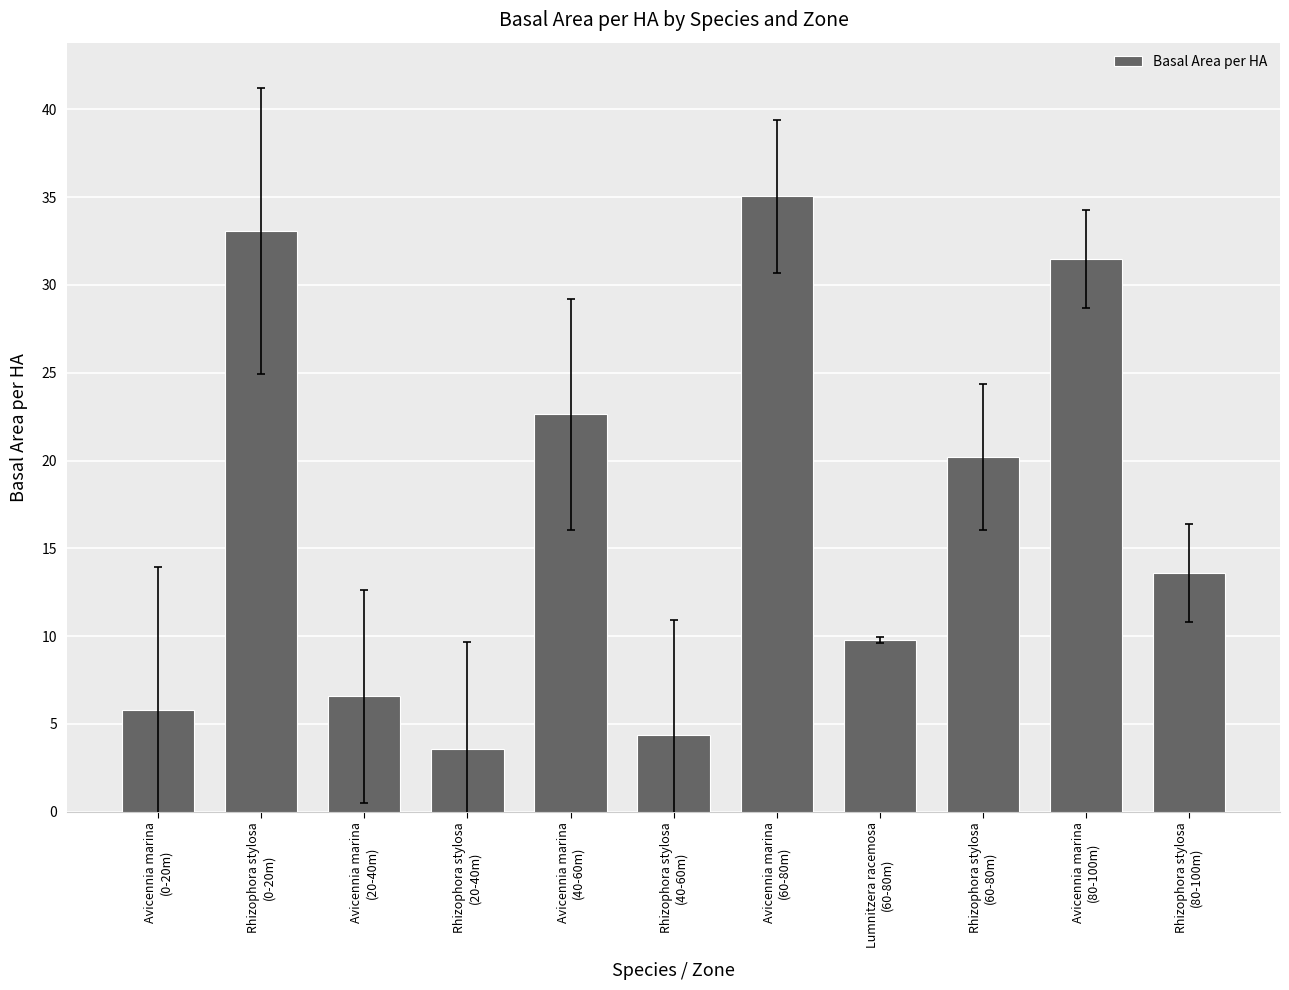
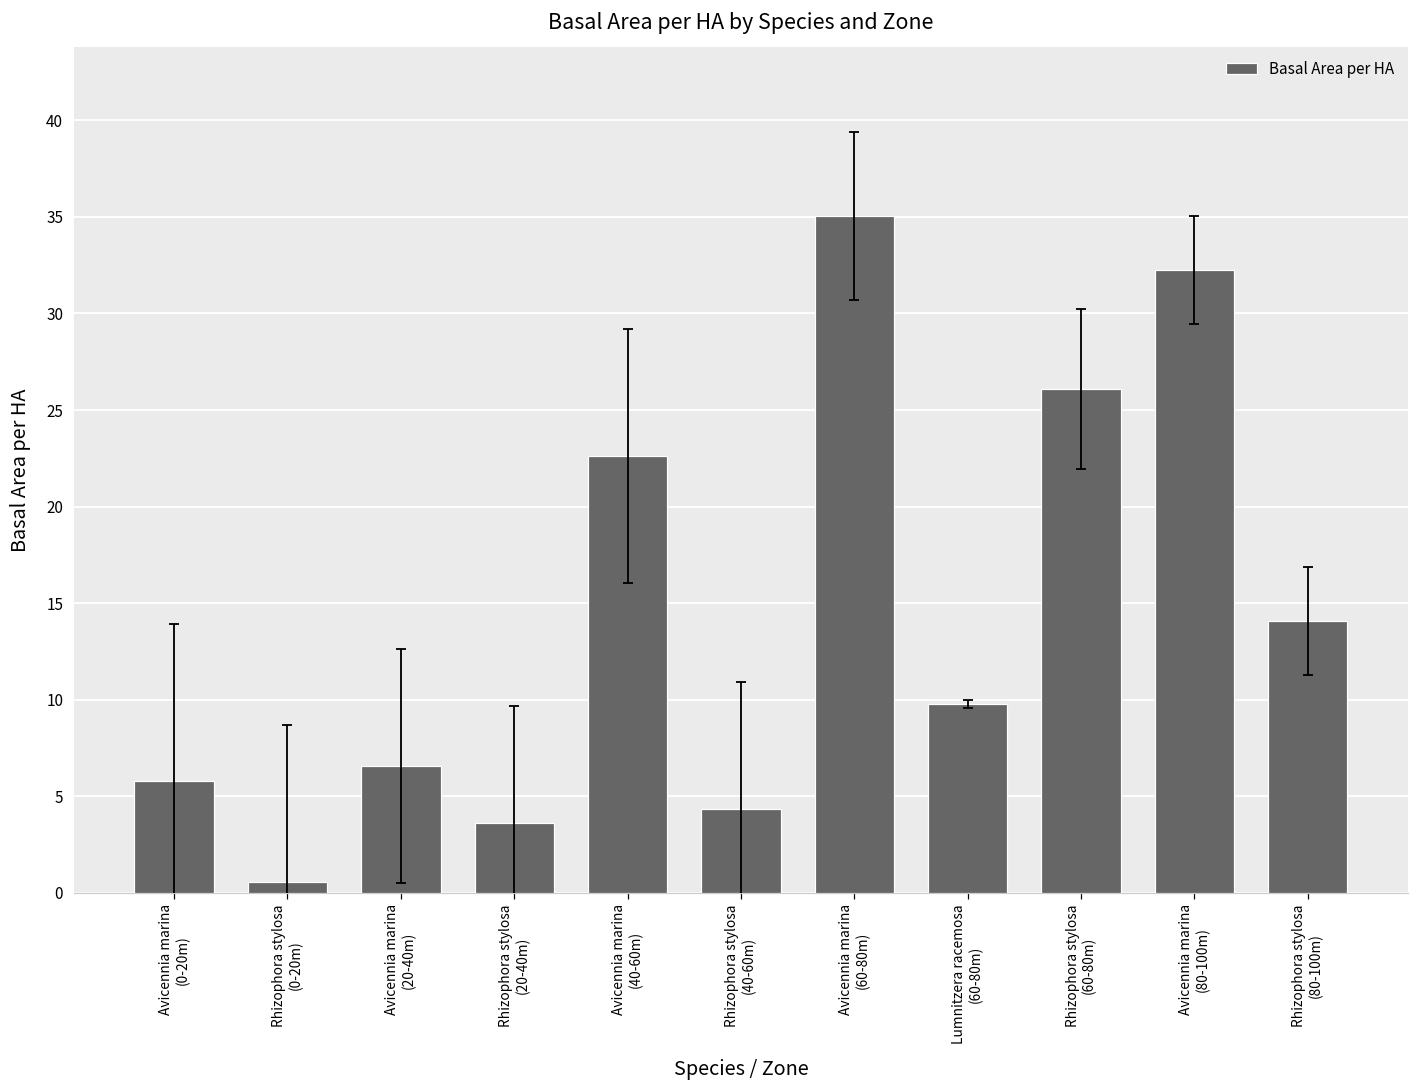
Basal Area per HA, Rhizophora stylosa (0-20m): 33.1 -> 0.5
Basal Area per HA, Rhizophora stylosa (60-80m): 20.2 -> 26.1
Basal Area per HA, Avicennia marina (80-100m): 31.5 -> 32.3
Basal Area per HA, Rhizophora stylosa (80-100m): 13.6 -> 14.1
